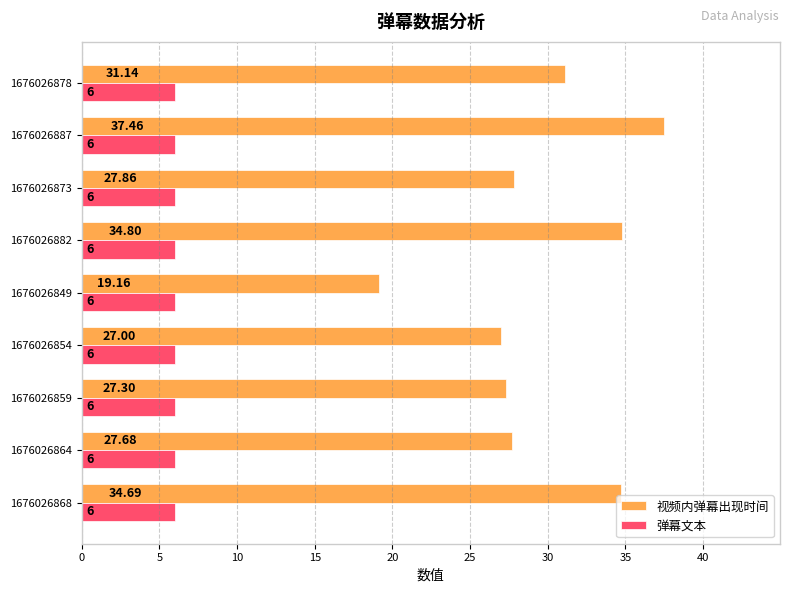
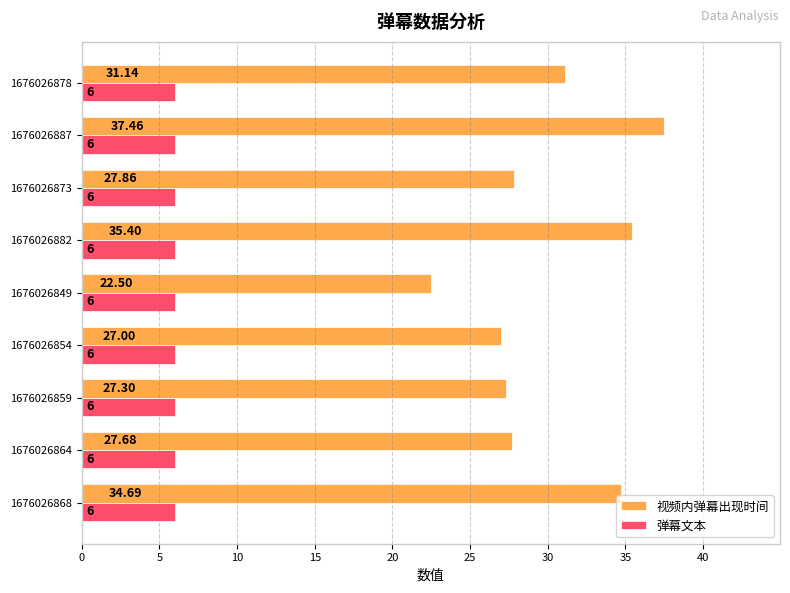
视频内弹幕出现时间, 1676026882: 34.80 -> 35.40
视频内弹幕出现时间, 1676026849: 19.16 -> 22.50
